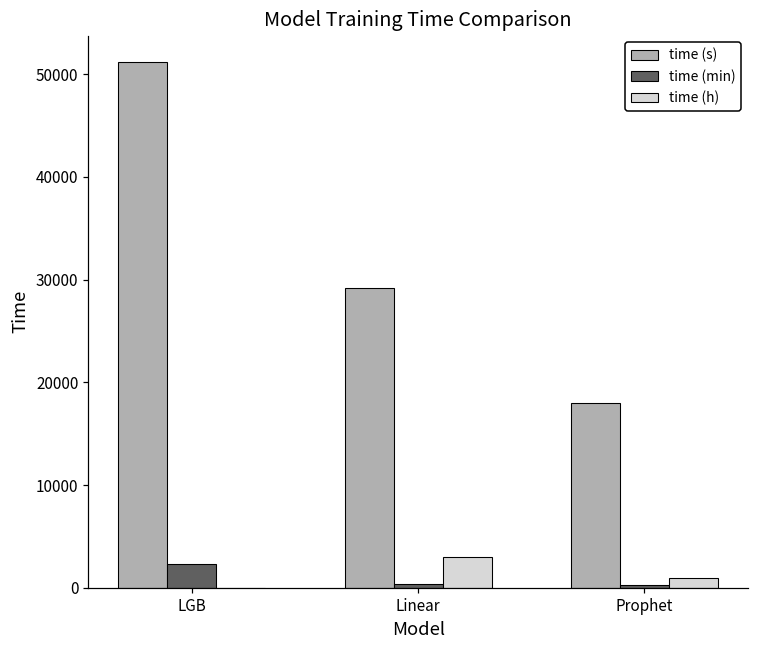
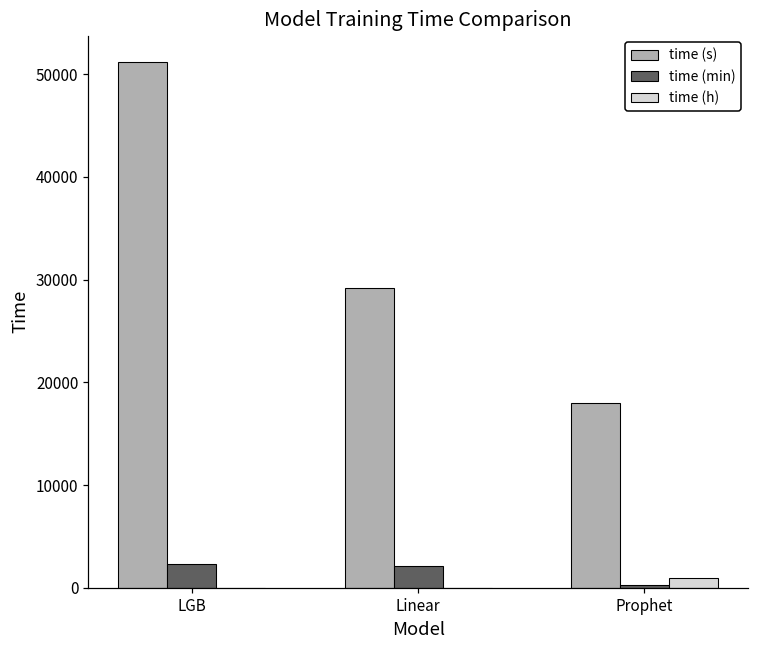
time (min), Linear: 0 -> 2000
time (h), Linear: 3000 -> 0
